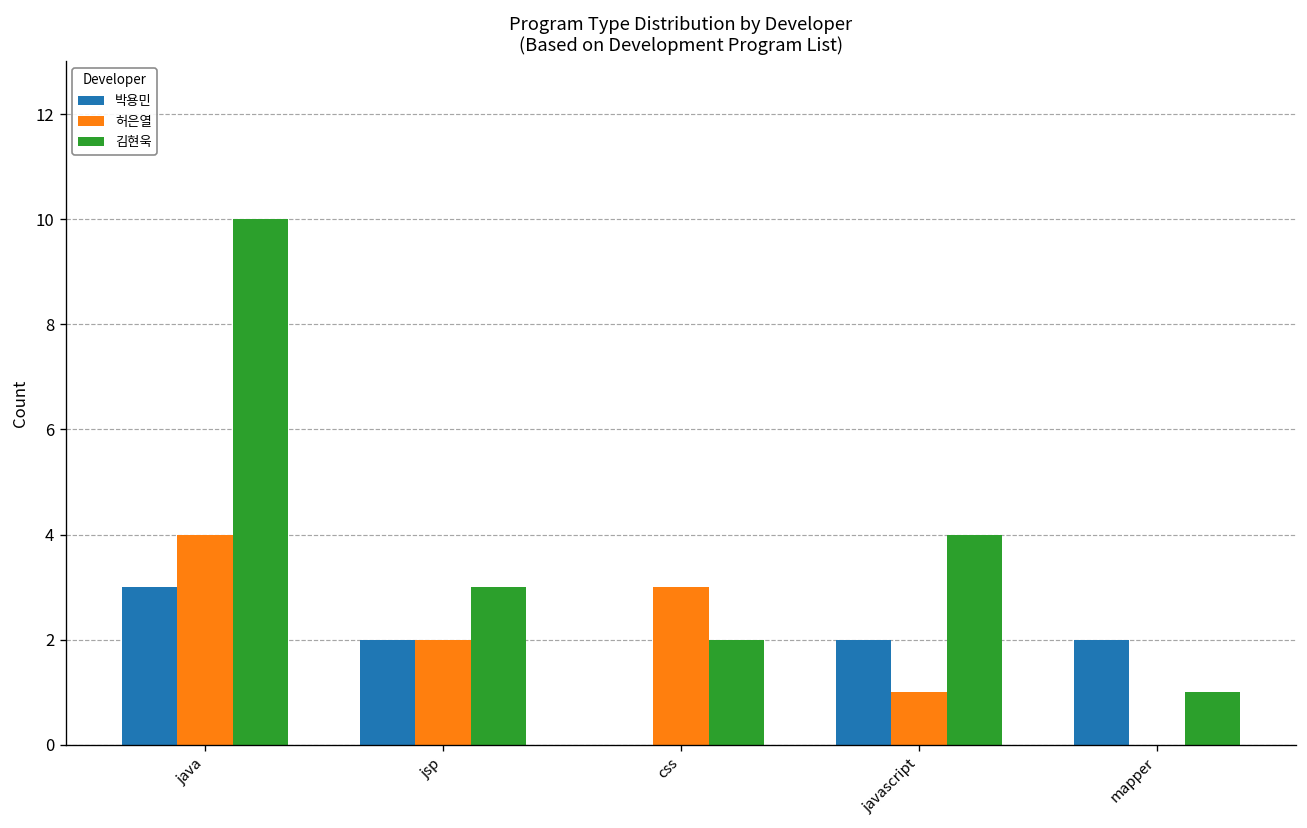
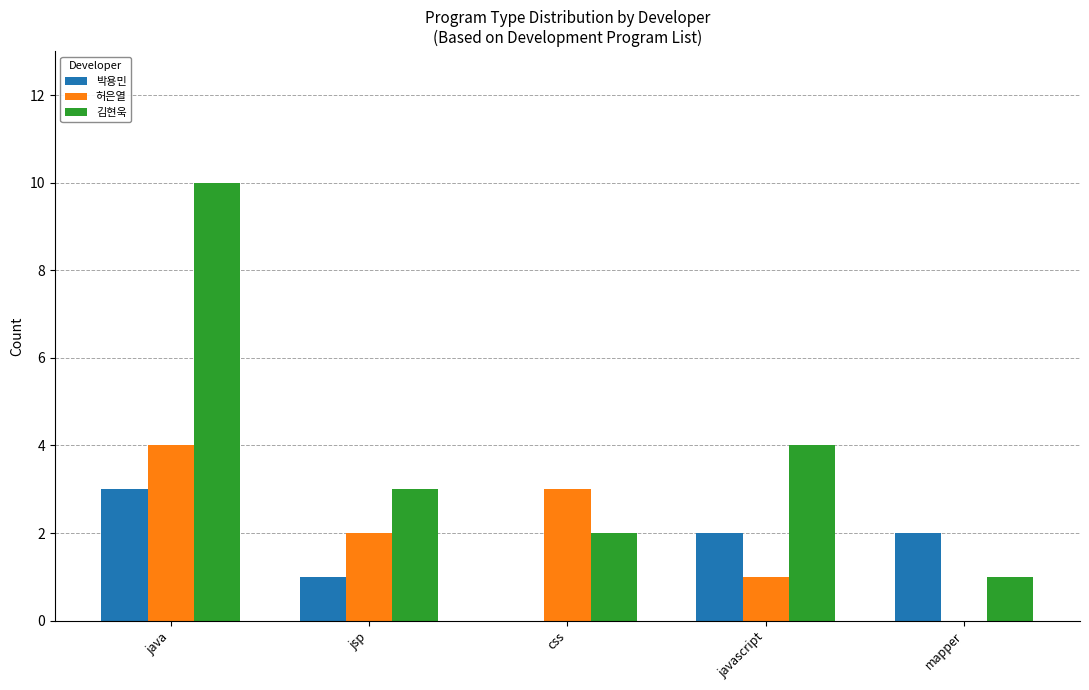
박용민, jsp: 2 -> 1
